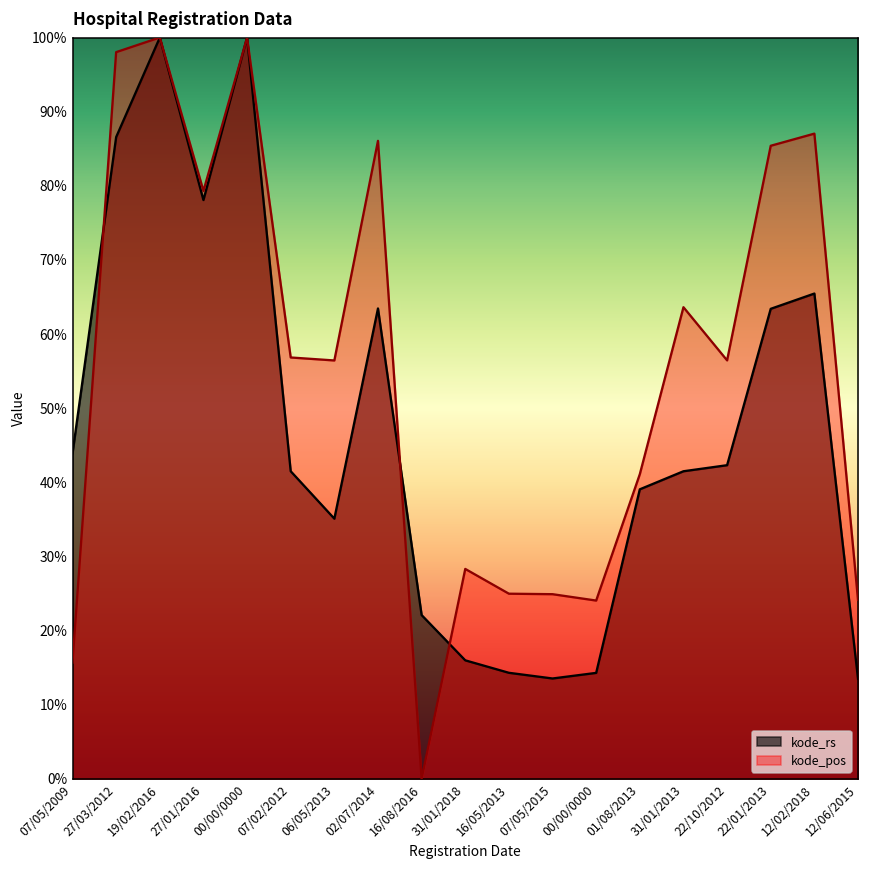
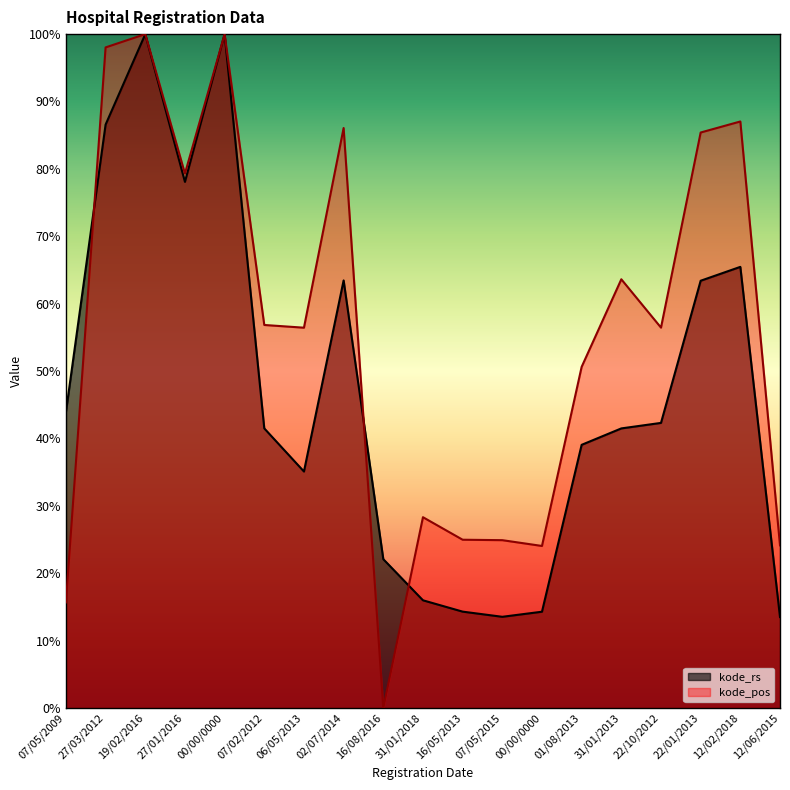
kode_pos, 01/08/2013: 41% -> 51%
